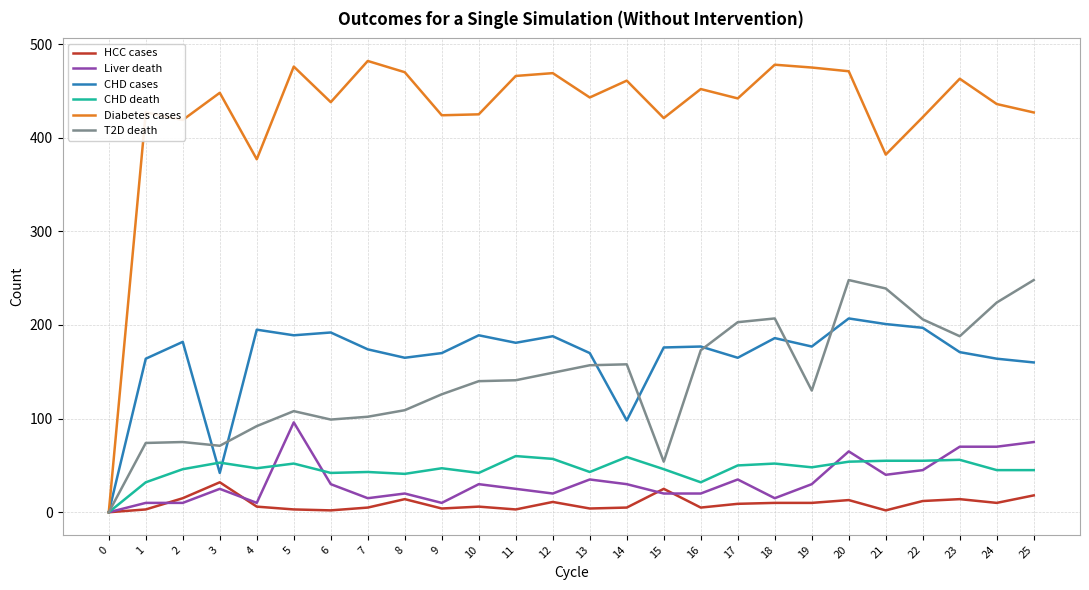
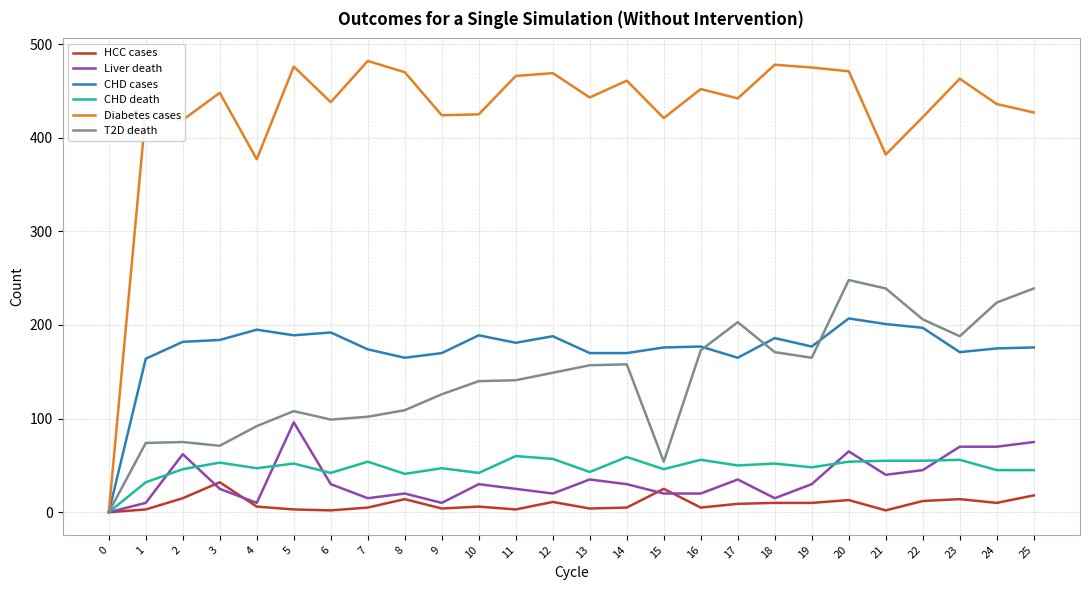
Liver death, 2: 10 -> 60
CHD cases, 3: 40 -> 180
CHD death, 7: 40 -> 50
CHD cases, 14: 100 -> 170
CHD death, 16: 30 -> 60
T2D death, 18: 210 -> 170
T2D death, 19: 130 -> 170
CHD cases, 24: 160 -> 180
CHD cases, 25: 160 -> 180
T2D death, 25: 250 -> 240
